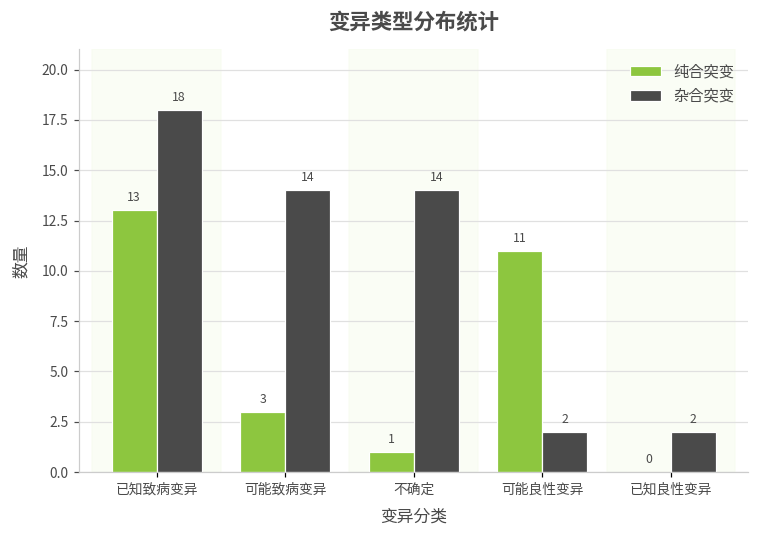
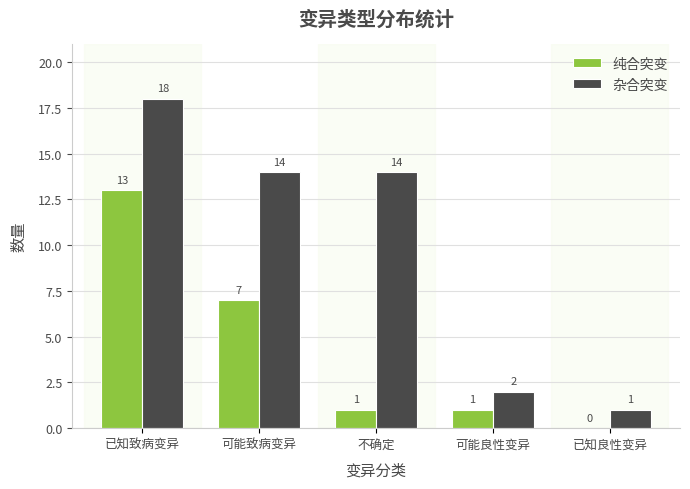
纯合突变, 可能致病变异: 3 -> 7
纯合突变, 可能良性变异: 11 -> 1
杂合突变, 已知良性变异: 2 -> 1
